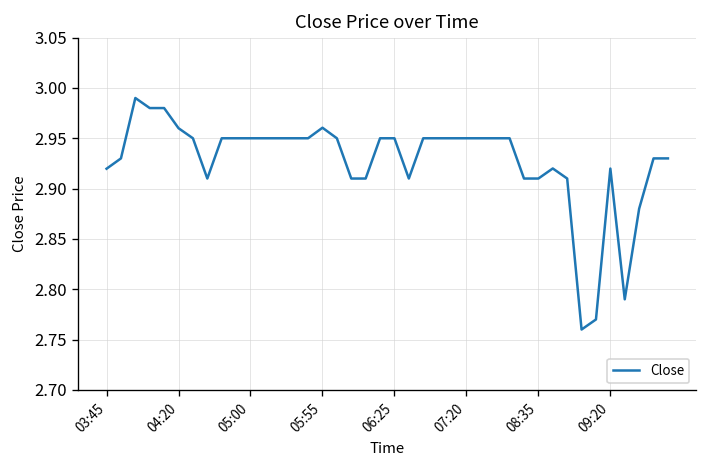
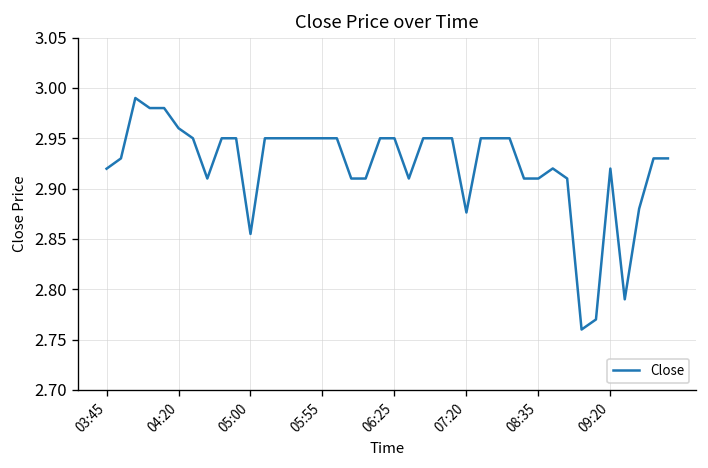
05:00: 2.95 -> 2.85
05:55: 2.96 -> 2.95
07:20: 2.95 -> 2.88
